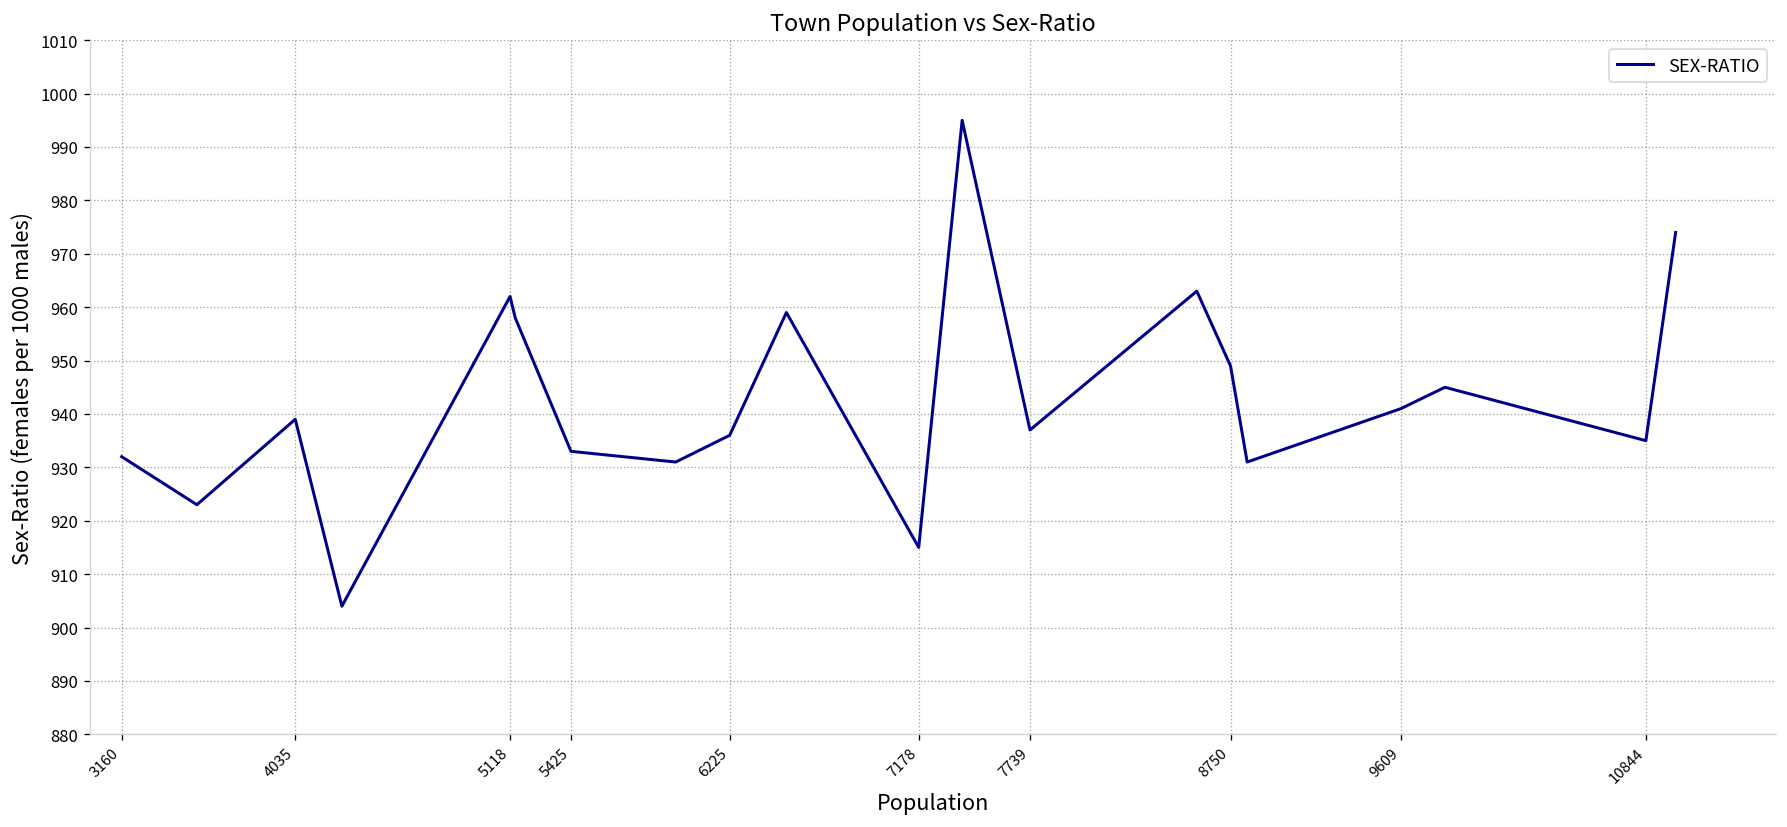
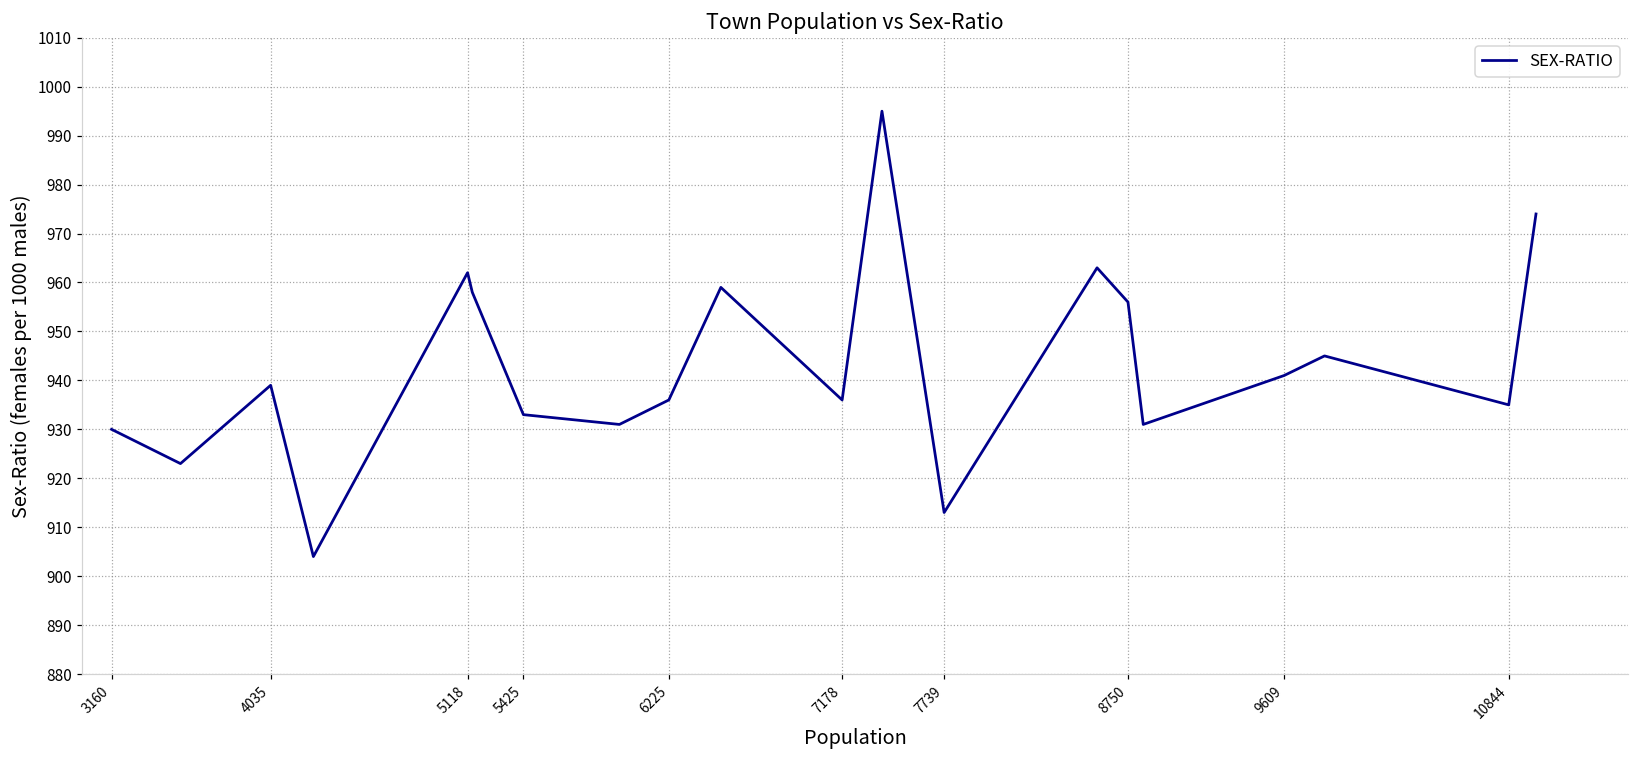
3160: 932 -> 930
7178: 915 -> 936
7739: 937 -> 913
8750: 949 -> 956
